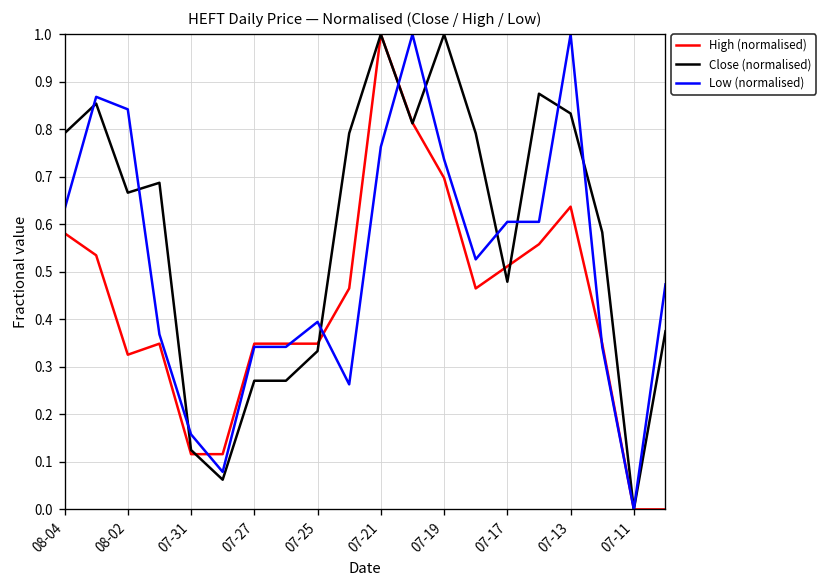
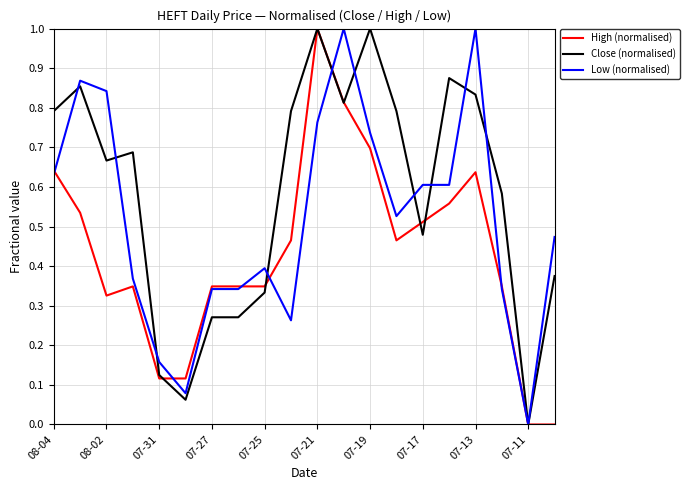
High (normalised), 08-04: 0.58 -> 0.64
